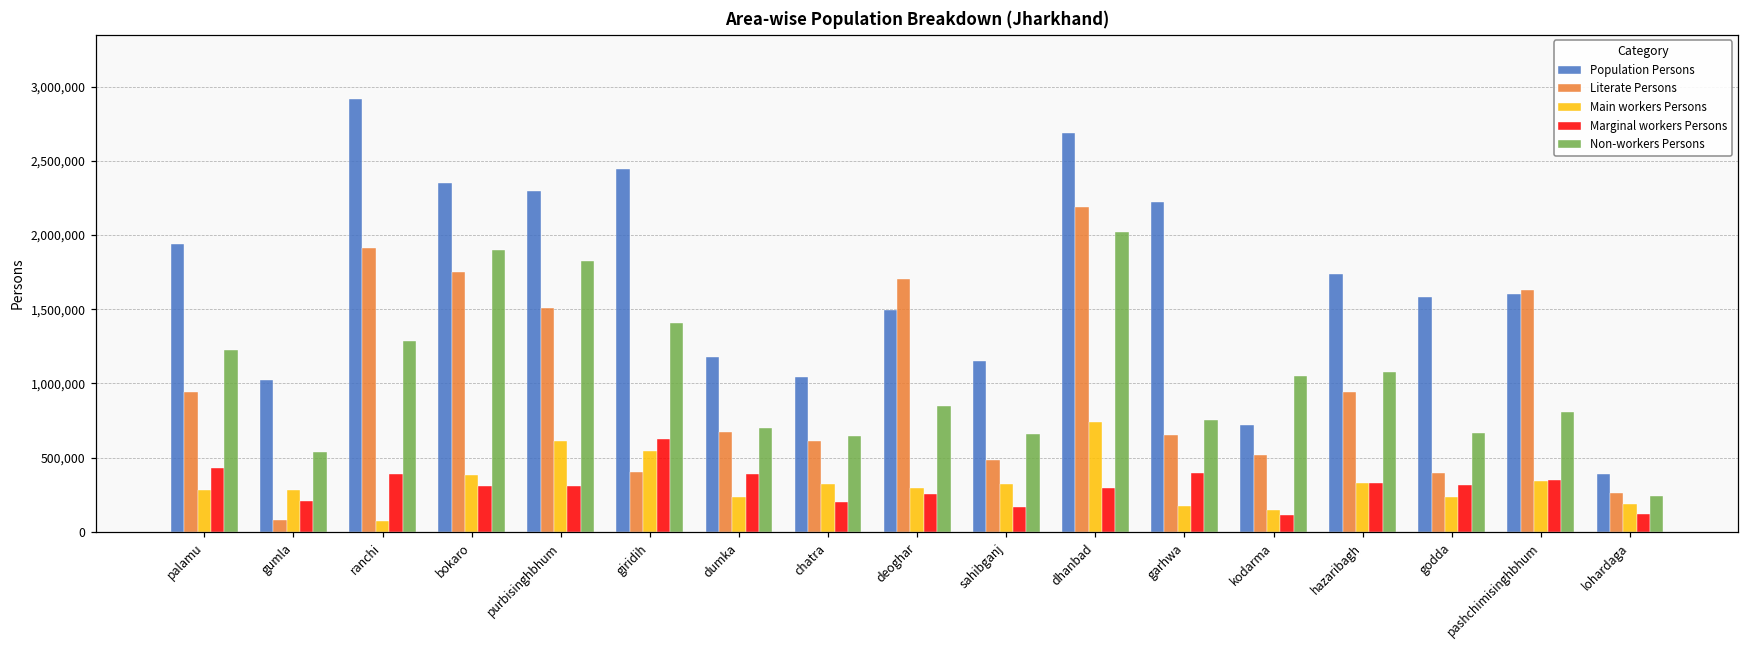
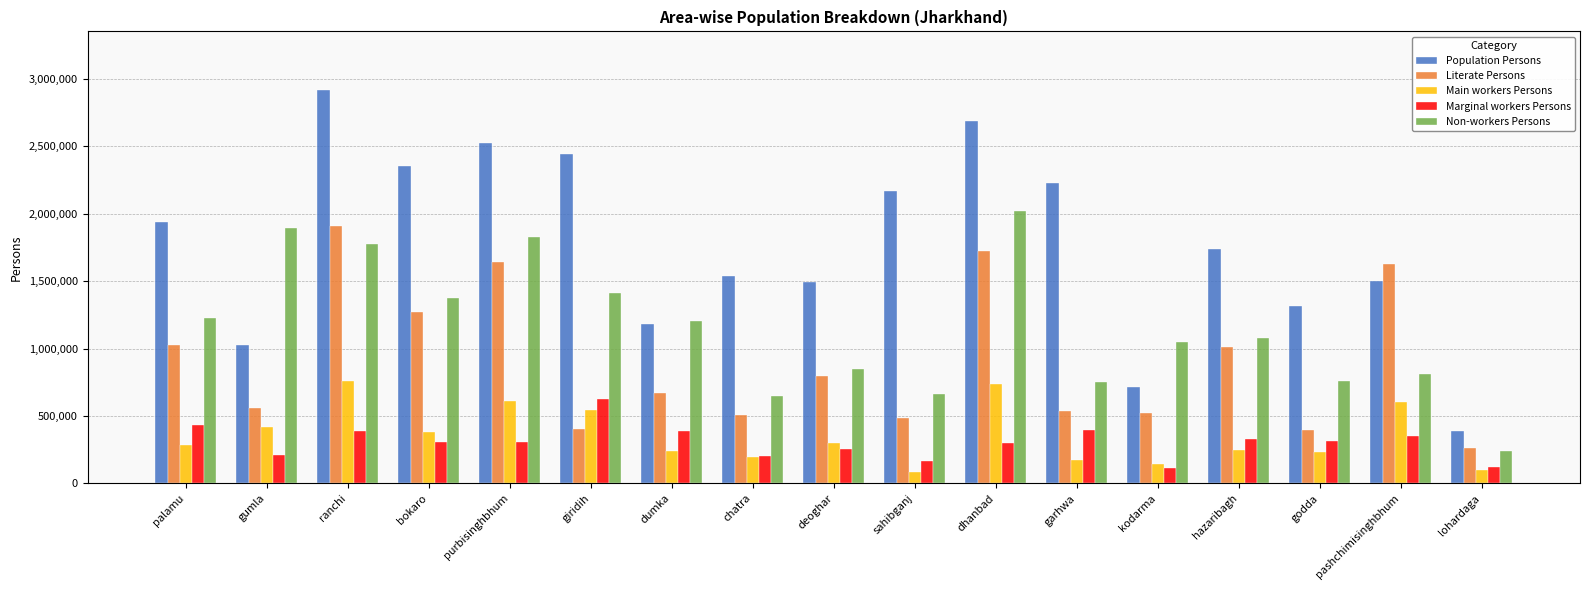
Literate Persons, palamu: 940,000 -> 1,020,000
Literate Persons, gumla: 80,000 -> 560,000
Main workers Persons, gumla: 280,000 -> 420,000
Non-workers Persons, gumla: 540,000 -> 1,900,000
Main workers Persons, ranchi: 70,000 -> 760,000
Non-workers Persons, ranchi: 1,290,000 -> 1,770,000
Literate Persons, bokaro: 1,750,000 -> 1,270,000
Non-workers Persons, bokaro: 1,900,000 -> 1,380,000
Population Persons, purbisinghbhum: 2,290,000 -> 2,520,000
Literate Persons, purbisinghbhum: 1,510,000 -> 1,640,000
Non-workers Persons, dumka: 700,000 -> 1,200,000
Population Persons, chatra: 1,040,000 -> 1,540,000
Literate Persons, chatra: 610,000 -> 510,000
Main workers Persons, chatra: 320,000 -> 200,000
Literate Persons, deoghar: 1,700,000 -> 790,000
Population Persons, sahibganj: 1,150,000 -> 2,170,000
Main workers Persons, sahibganj: 320,000 -> 80,000
Literate Persons, dhanbad: 2,190,000 -> 1,720,000
Literate Persons, garhwa: 650,000 -> 540,000
Literate Persons, hazaribagh: 940,000 -> 1,010,000
Main workers Persons, hazaribagh: 330,000 -> 250,000
Population Persons, godda: 1,580,000 -> 1,310,000
Non-workers Persons, godda: 670,000 -> 760,000
Population Persons, pashchimisinghbhum: 1,600,000 -> 1,500,000
Main workers Persons, pashchimisinghbhum: 340,000 -> 600,000
Main workers Persons, lohardaga: 180,000 -> 100,000
